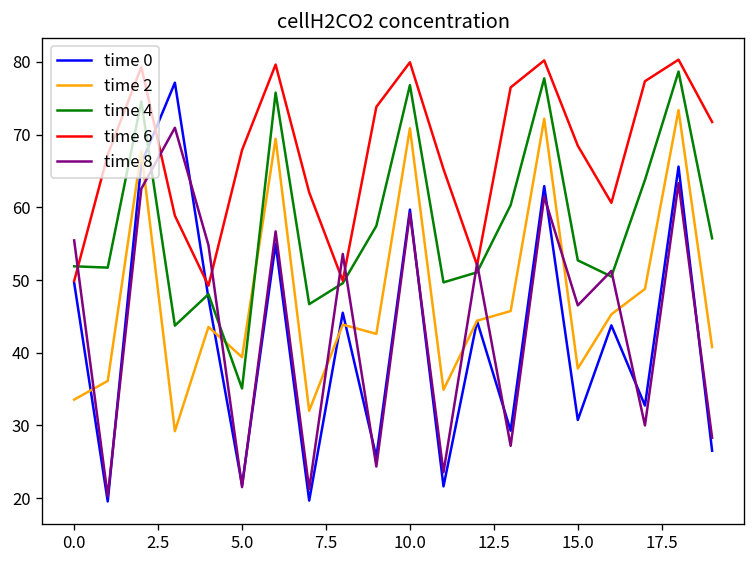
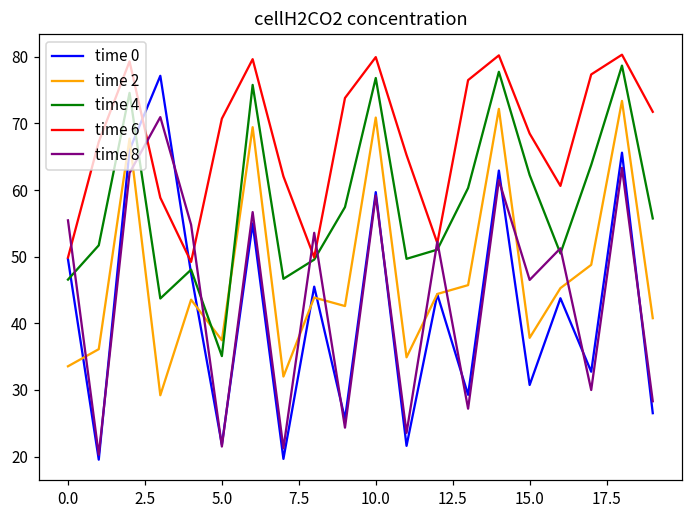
time 4, 0.0: 52 -> 47
time 2, 5.0: 39 -> 37
time 6, 5.0: 68 -> 71
time 4, 15.0: 53 -> 62
